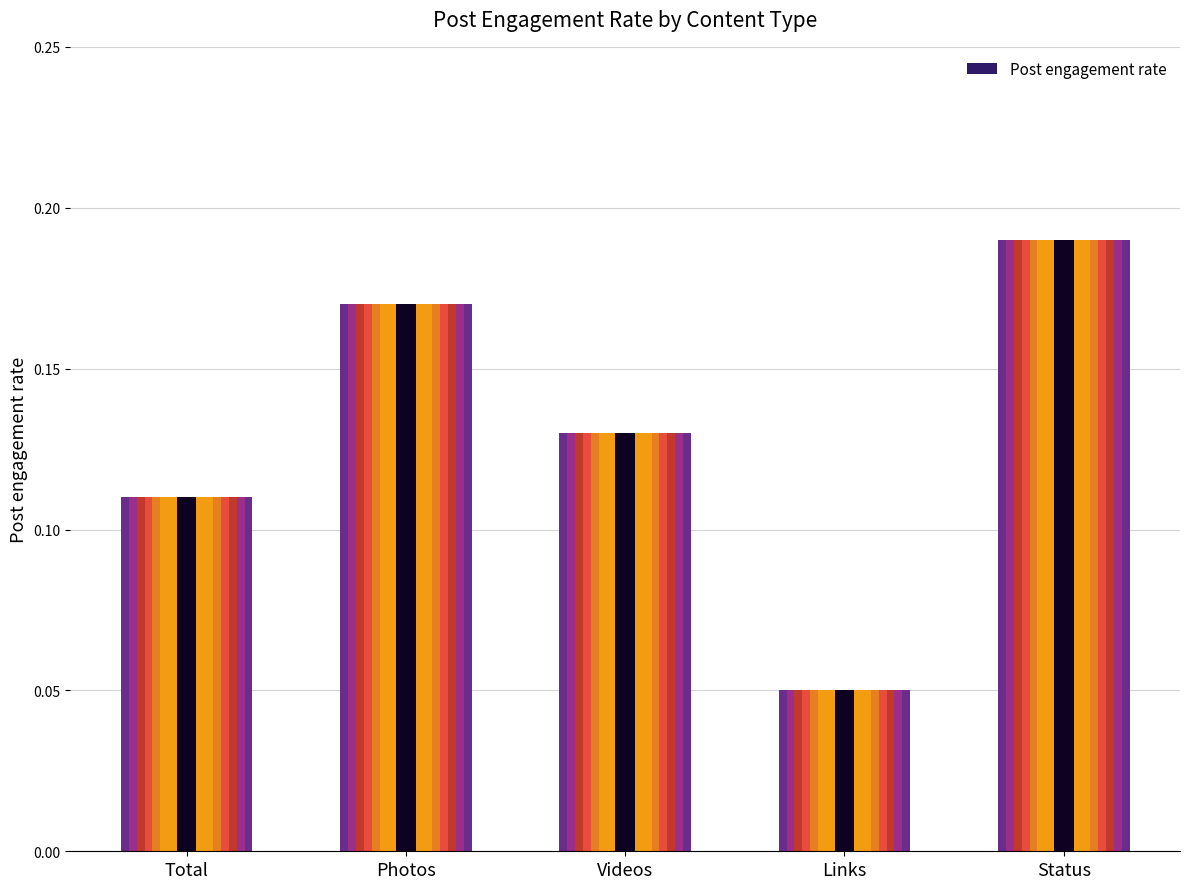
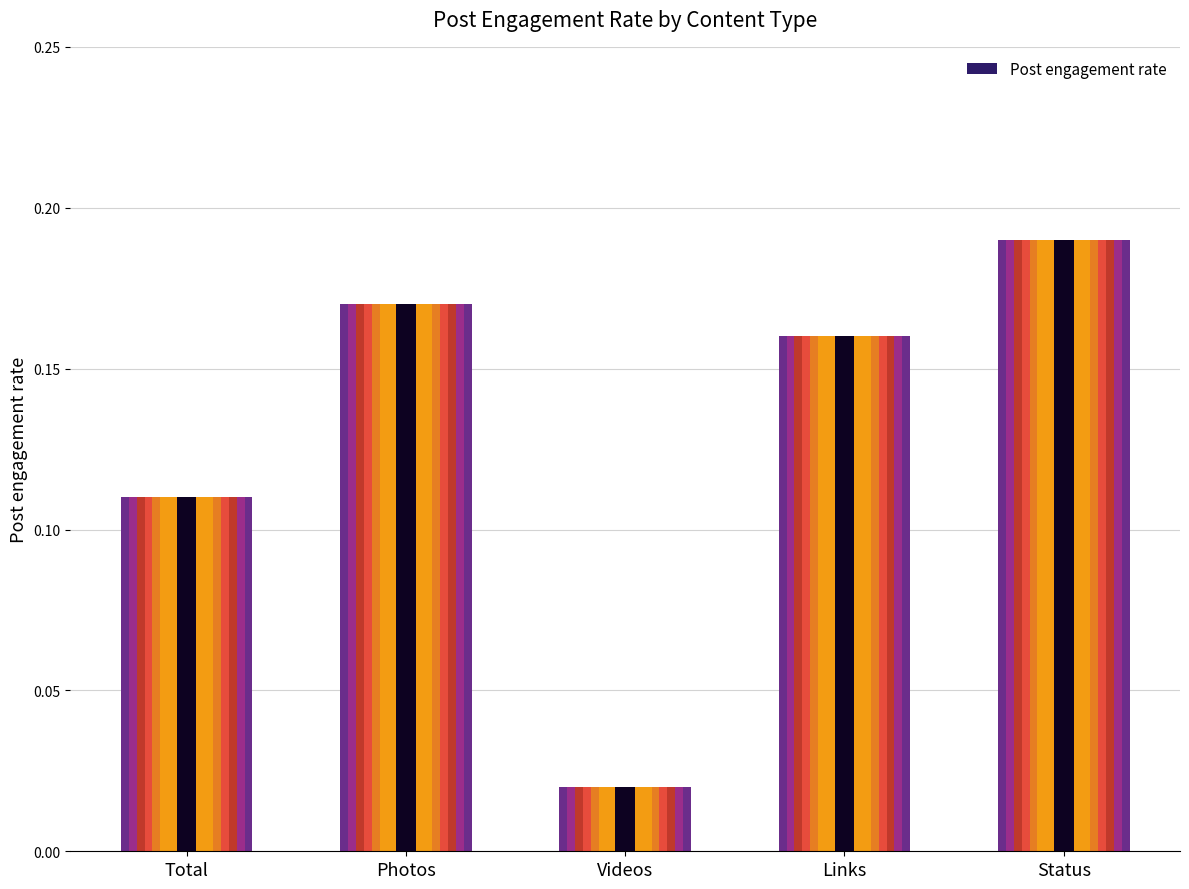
Post engagement rate, Videos: 0.13 -> 0.02
Post engagement rate, Links: 0.05 -> 0.16
